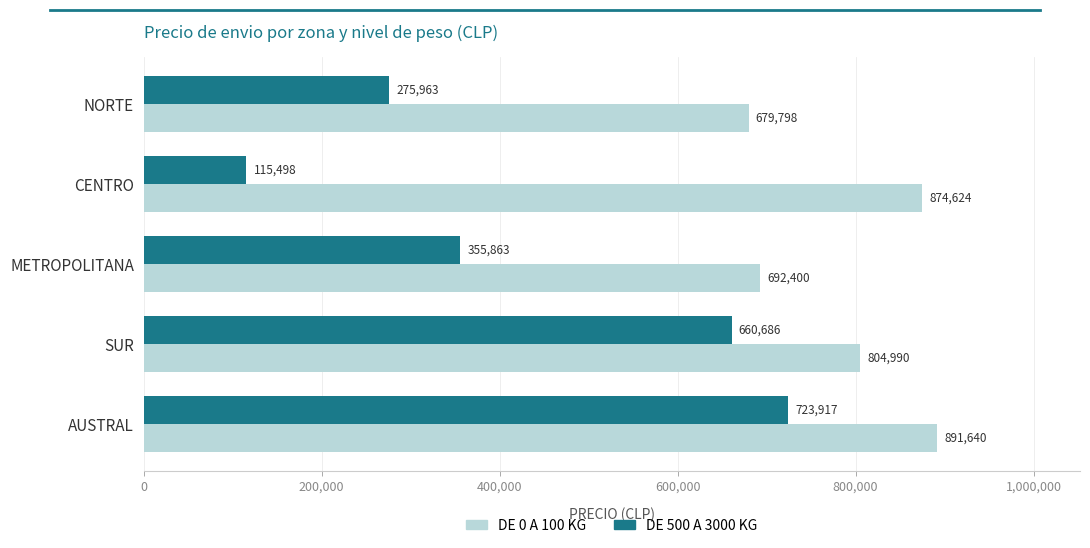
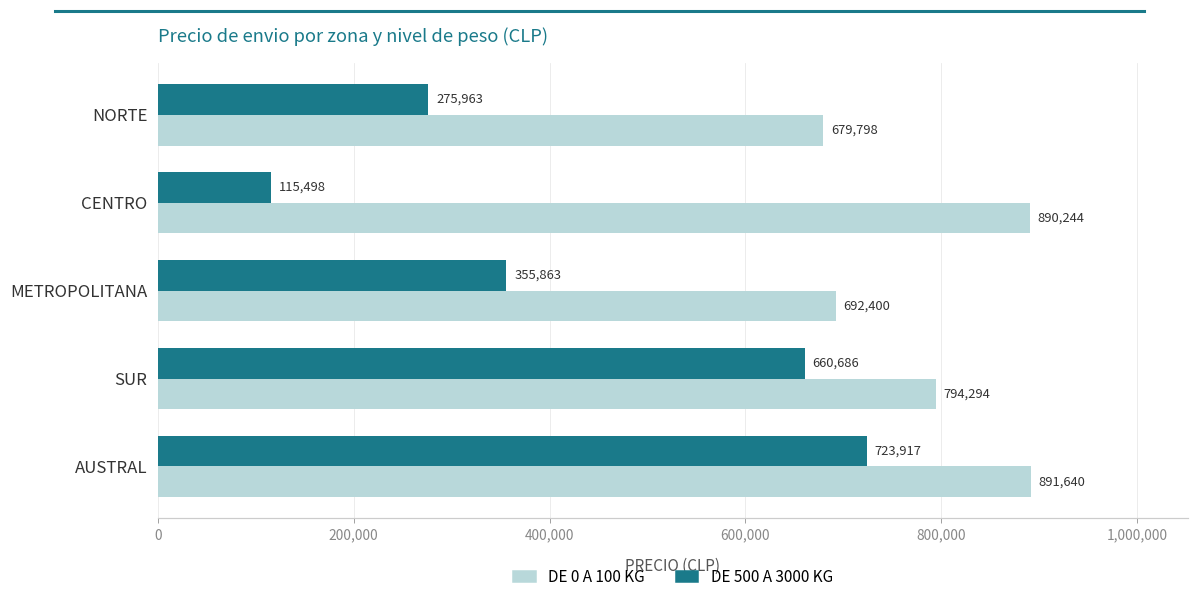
DE 0 A 100 KG, CENTRO: 874,624 -> 890,244
DE 0 A 100 KG, SUR: 804,990 -> 794,294
